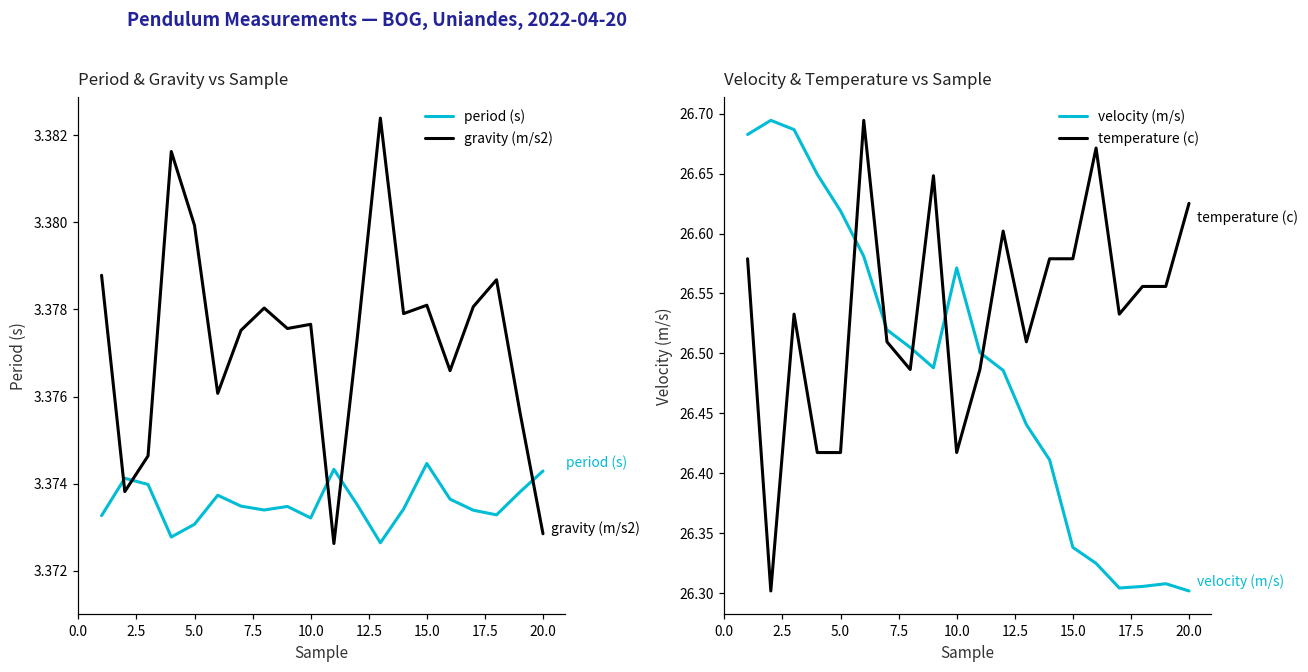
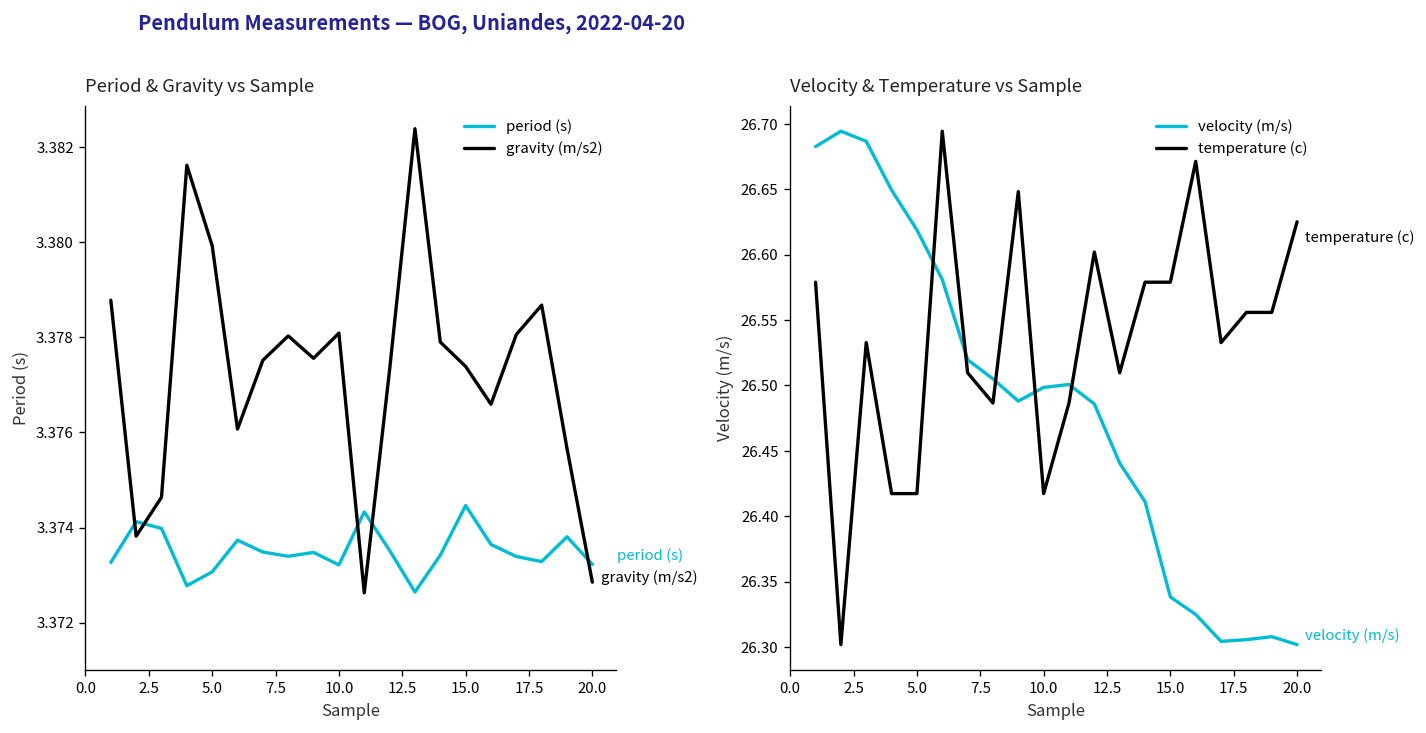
Period & Gravity vs Sample, gravity (m/s2), 10.0: 3.3777 -> 3.3781
Period & Gravity vs Sample, gravity (m/s2), 15.0: 3.3781 -> 3.3774
Period & Gravity vs Sample, period (s), 20.0: 3.3743 -> 3.3732
Velocity & Temperature vs Sample, velocity (m/s), 10.0: 26.571 -> 26.498
